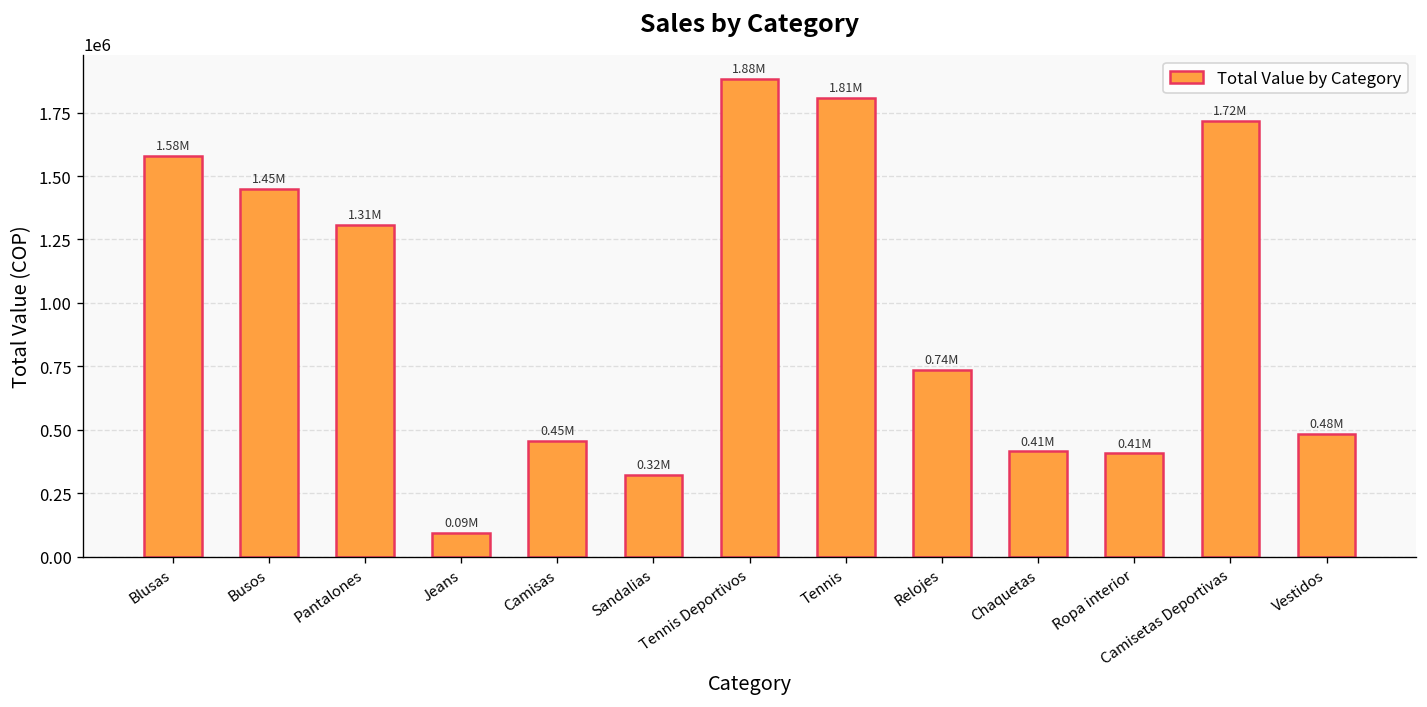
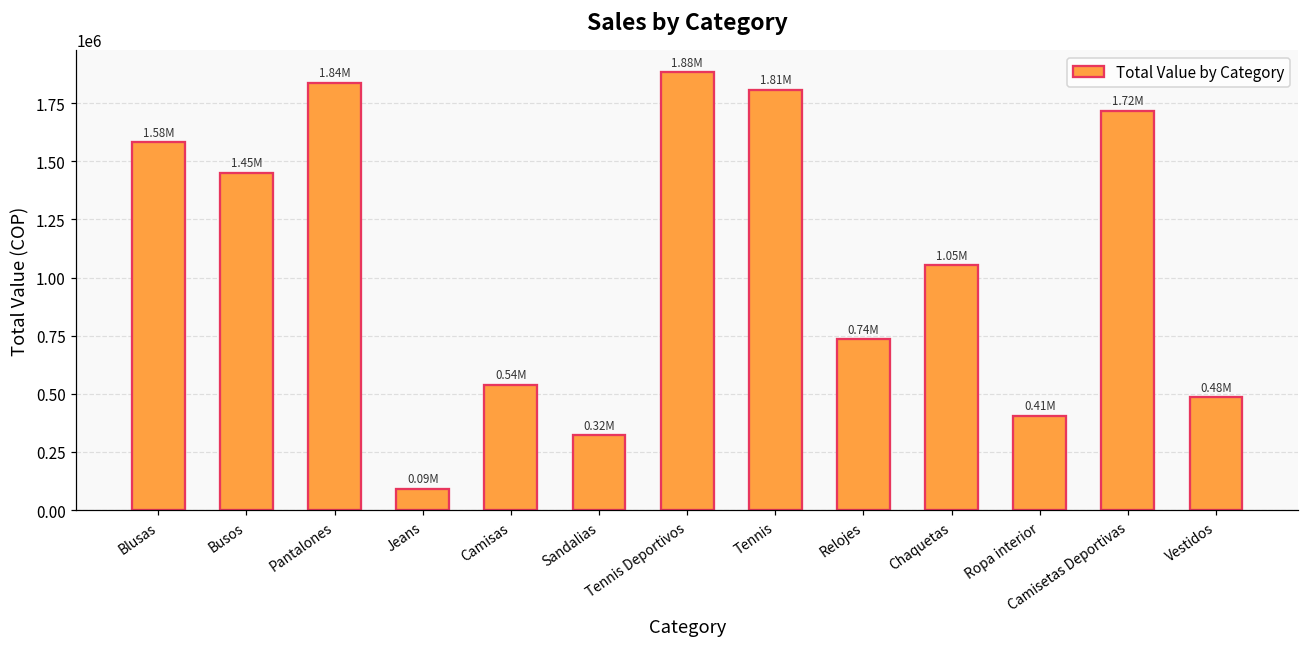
Pantalones: 1.31M -> 1.84M
Camisas: 0.45M -> 0.54M
Chaquetas: 0.41M -> 1.05M
